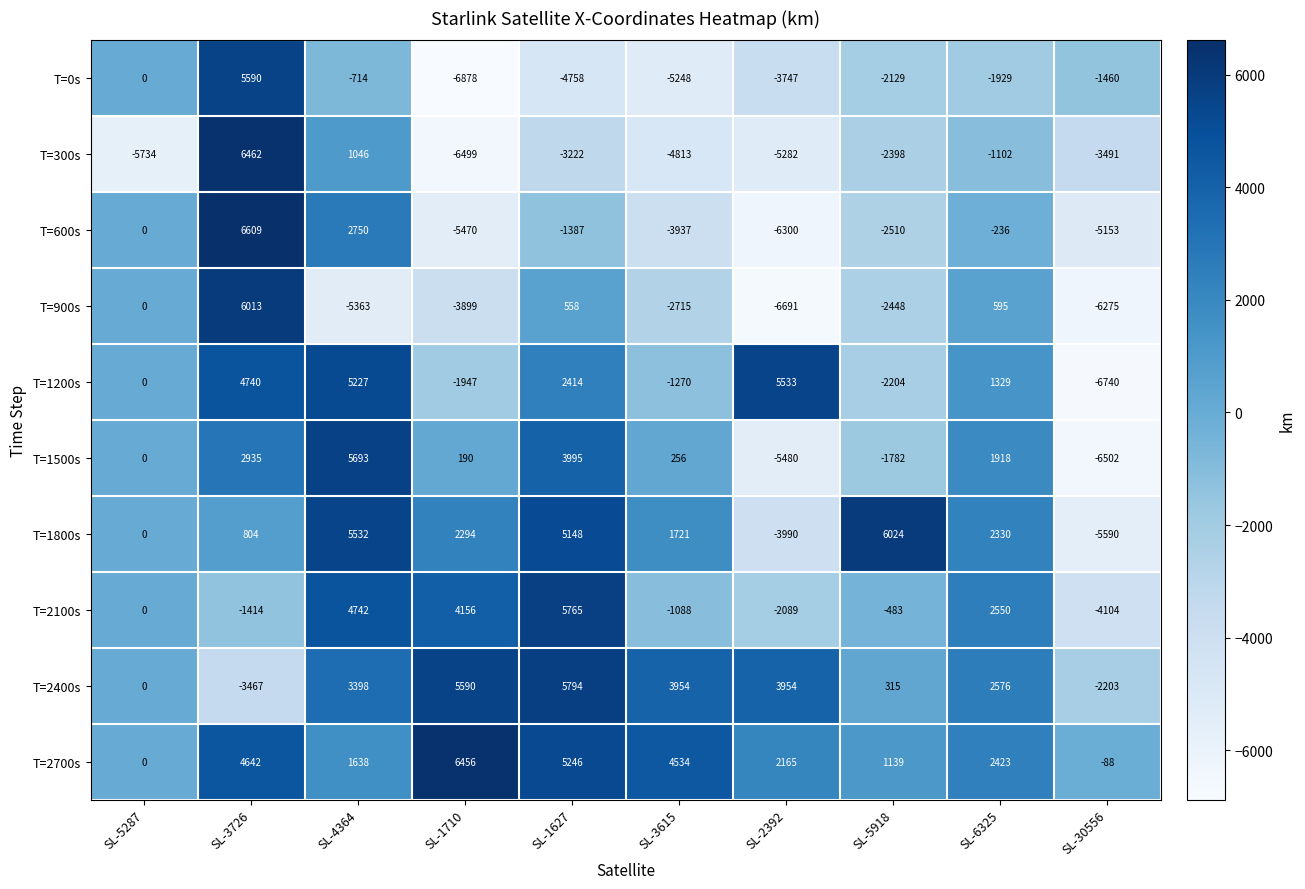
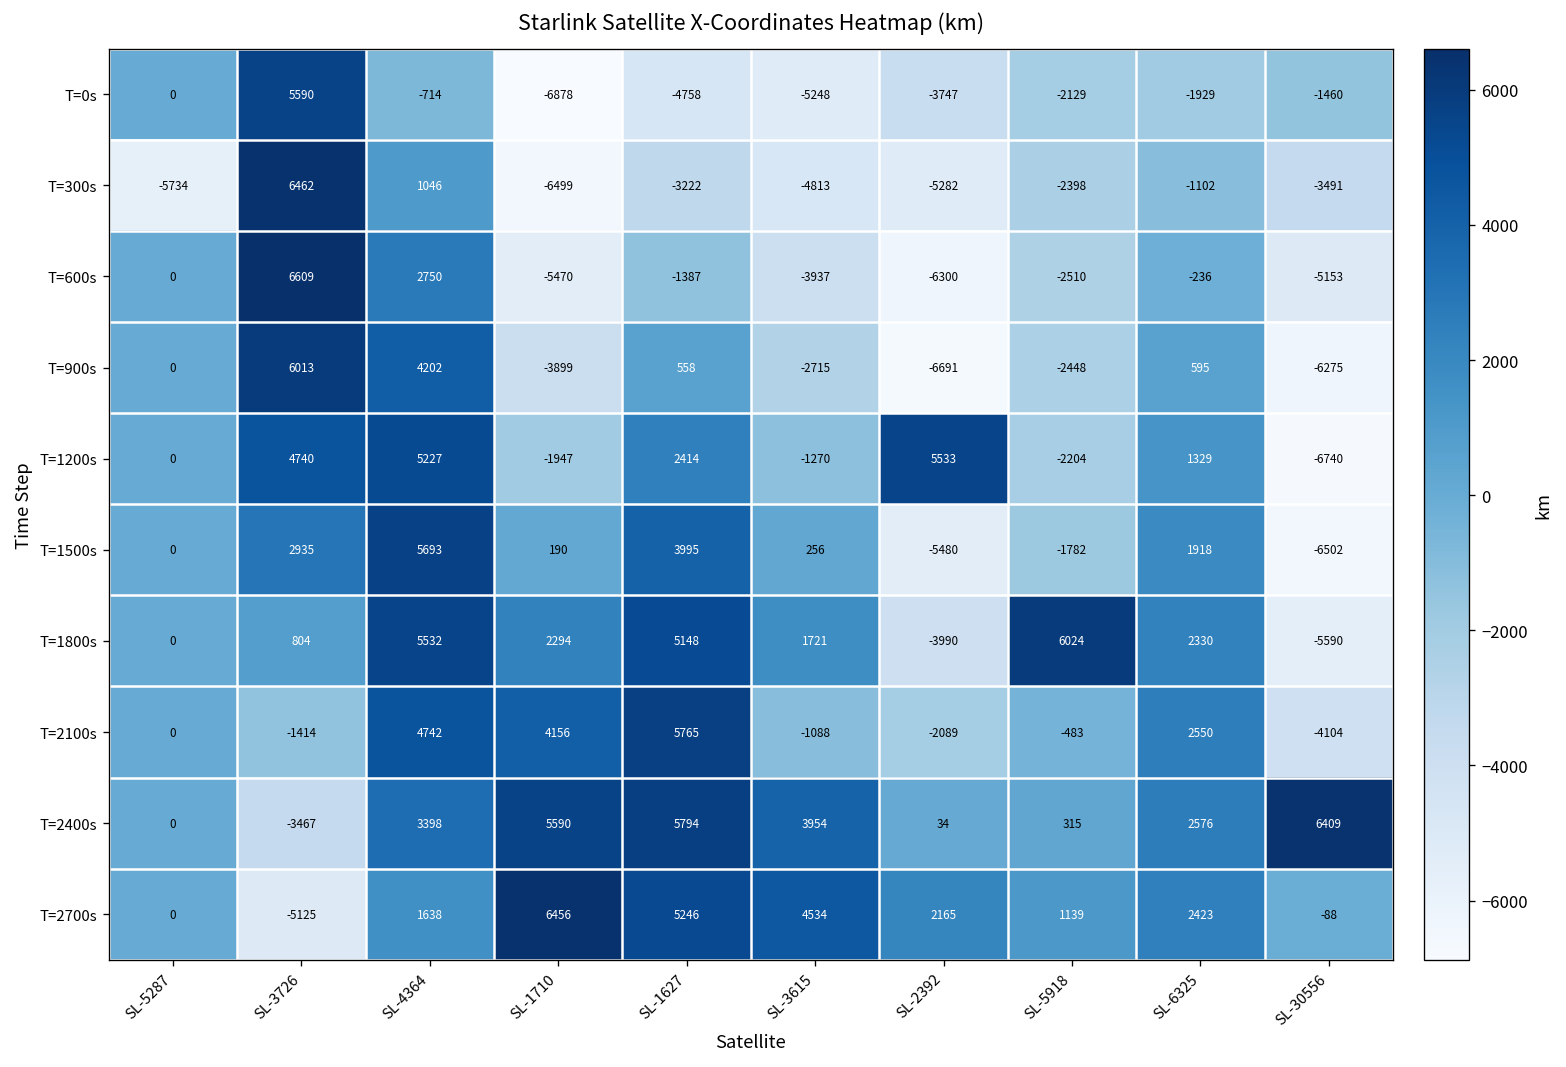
T=900s, SL-4364: -5363 -> 4202
T=2400s, SL-2392: 3954 -> 34
T=2400s, SL-30556: -2203 -> 6409
T=2700s, SL-3726: 4642 -> -5125
